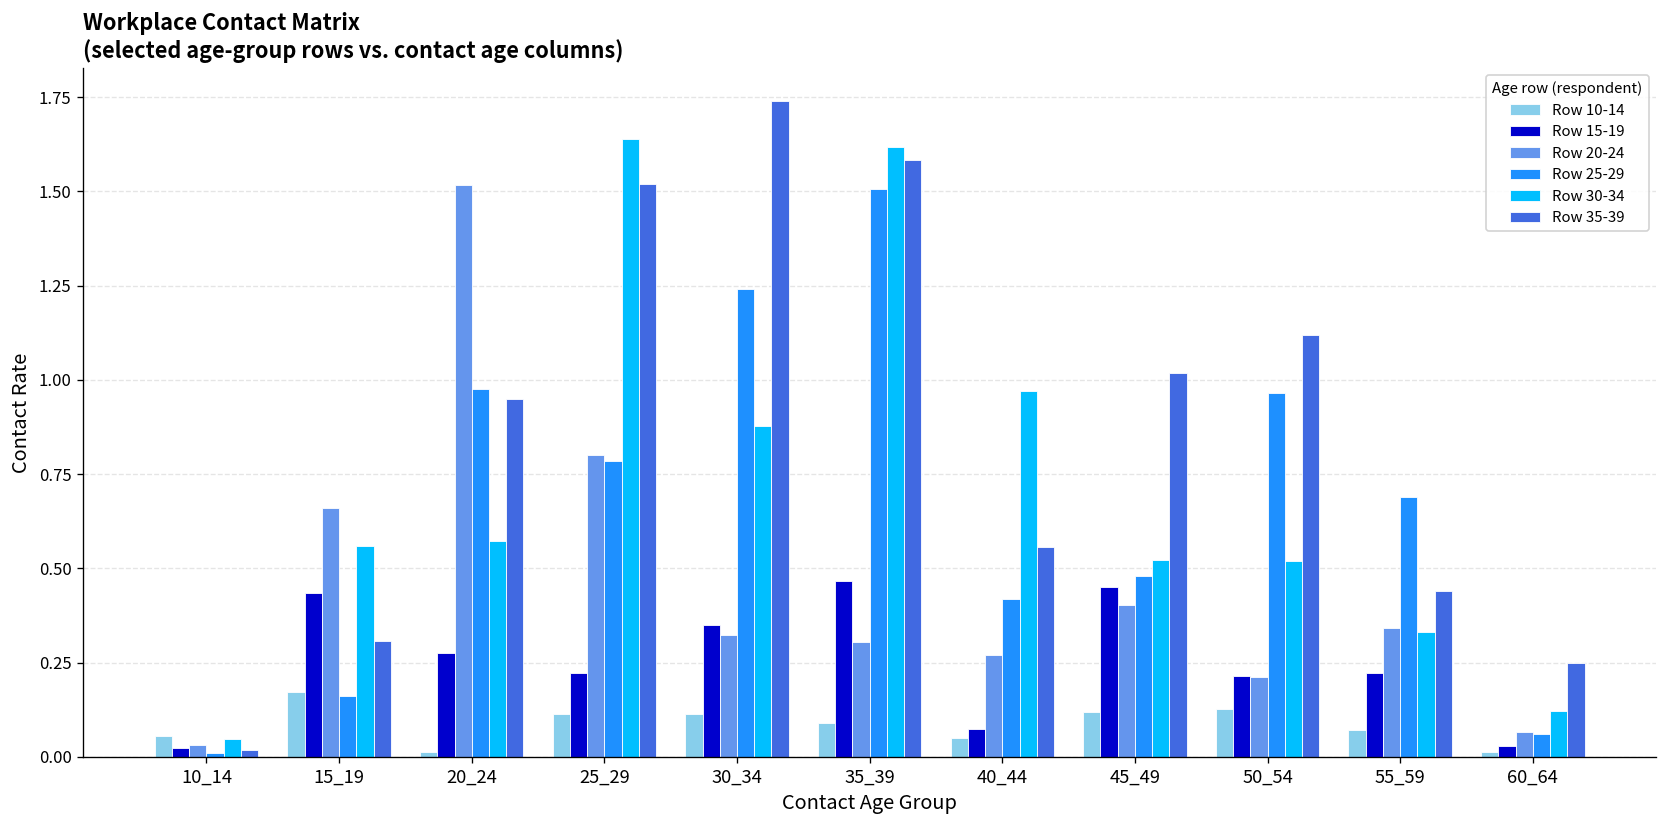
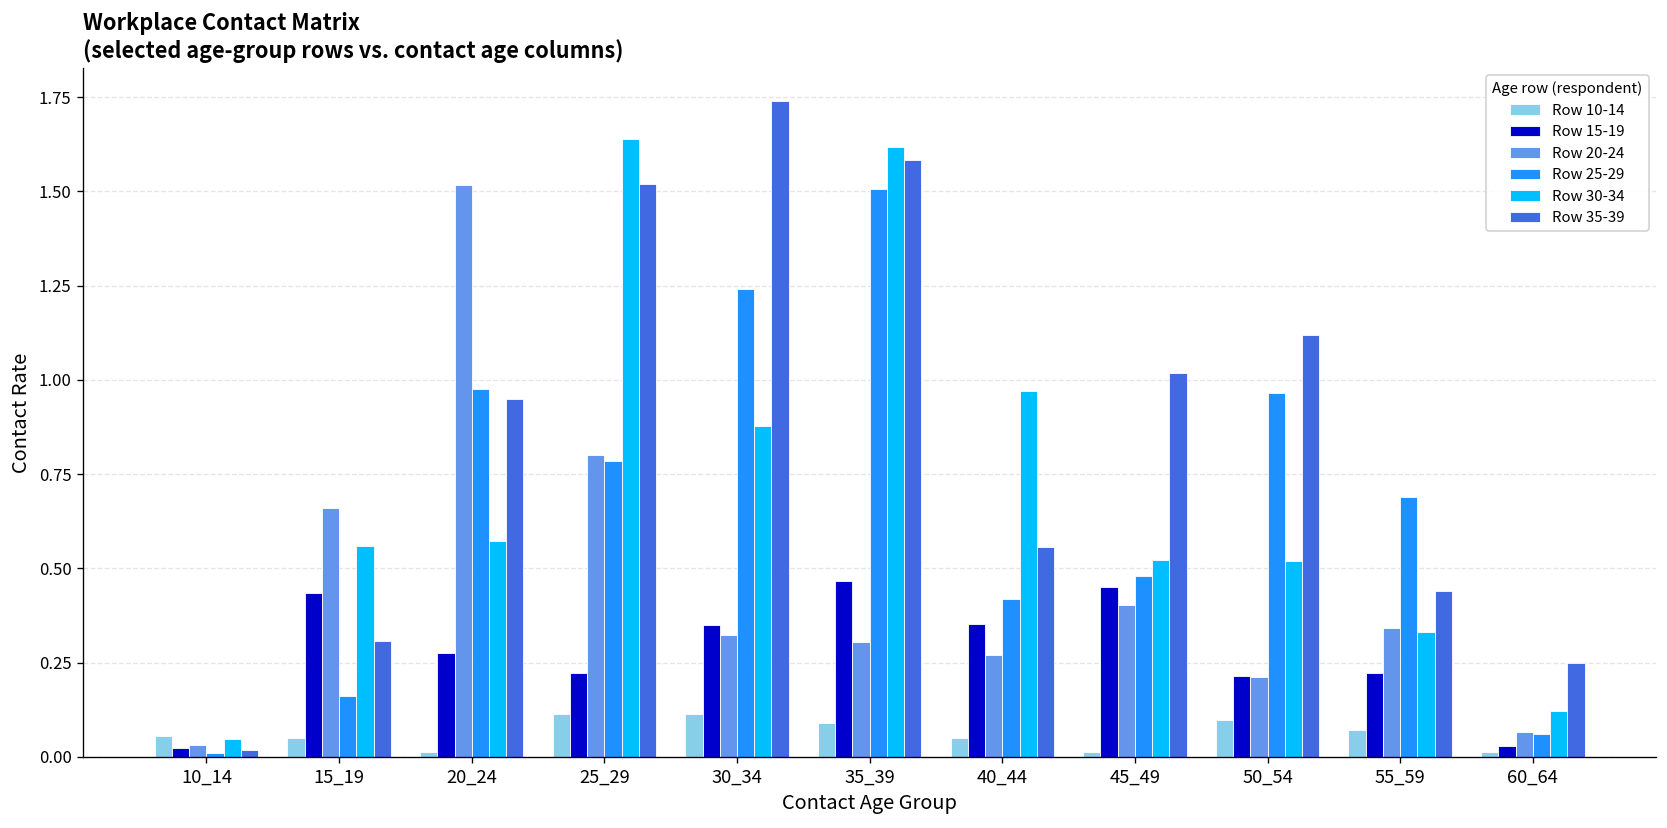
Row 10-14, 15_19: 0.17 -> 0.05
Row 15-19, 40_44: 0.07 -> 0.35
Row 10-14, 45_49: 0.12 -> 0.01
Row 10-14, 50_54: 0.13 -> 0.10
